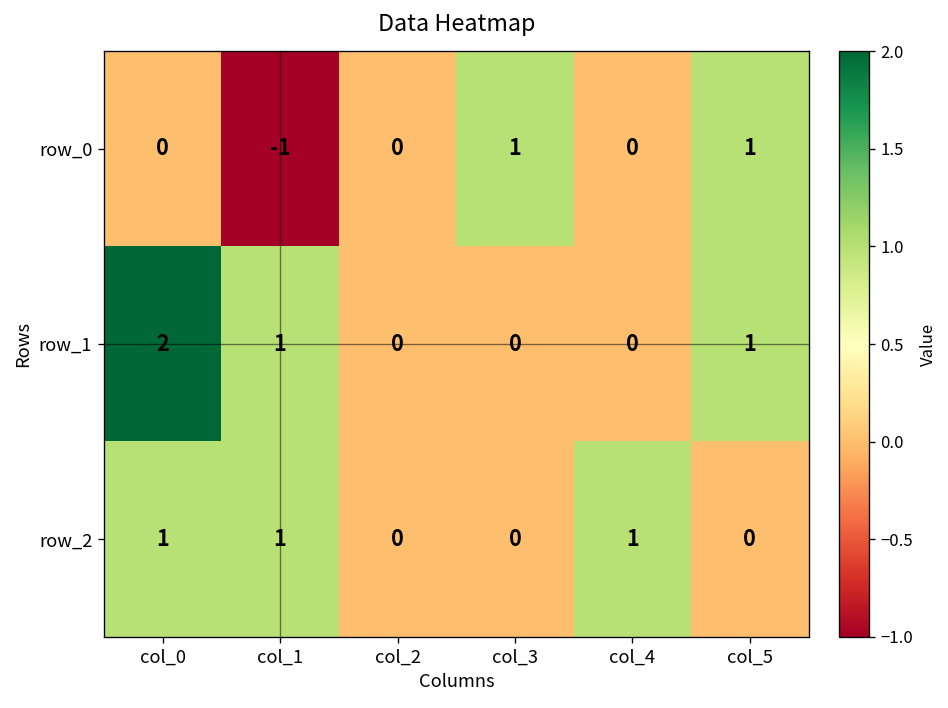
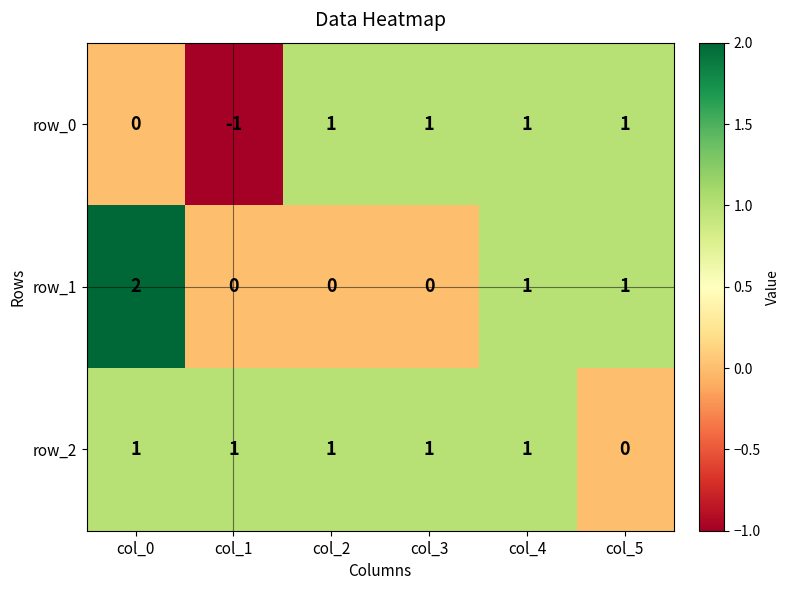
row_0, col_2: 0 -> 1
row_0, col_4: 0 -> 1
row_1, col_1: 1 -> 0
row_1, col_4: 0 -> 1
row_2, col_2: 0 -> 1
row_2, col_3: 0 -> 1
